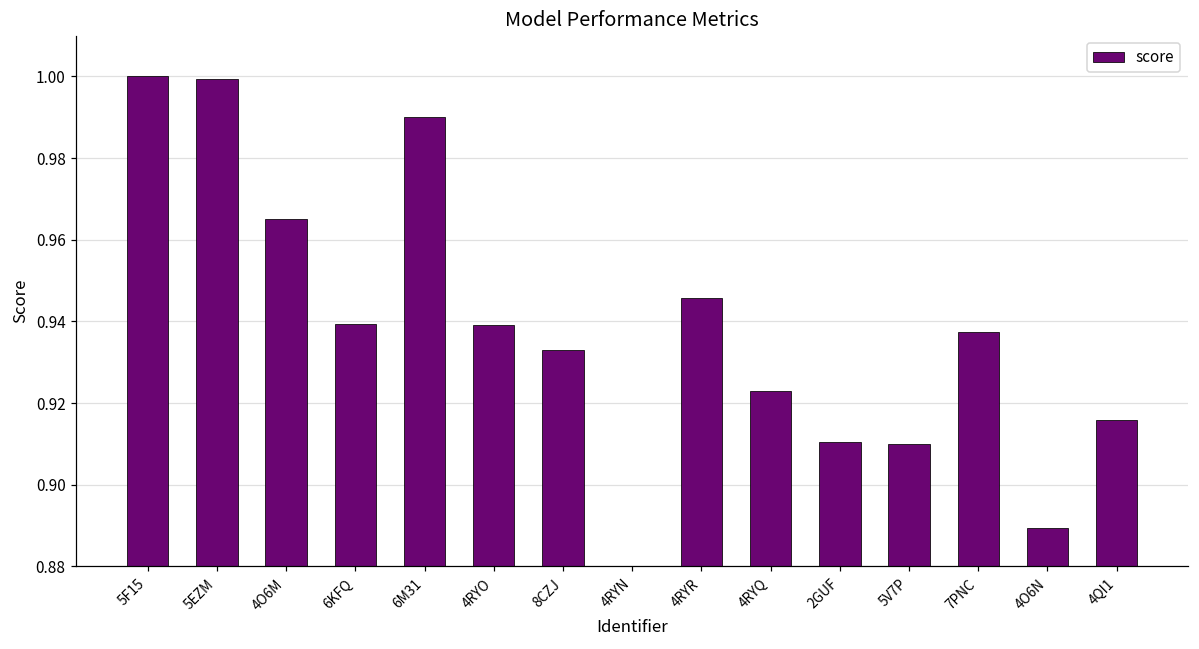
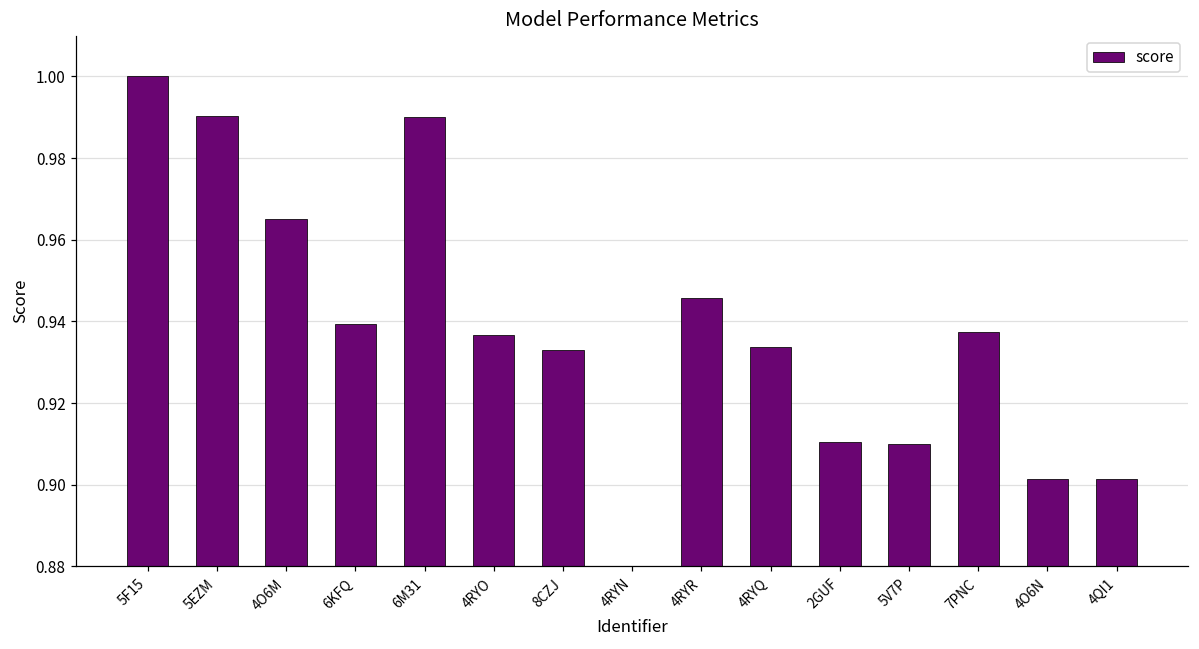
5EZM: 0.999 -> 0.990
4RYO: 0.939 -> 0.937
4RYQ: 0.923 -> 0.934
4O6N: 0.889 -> 0.901
4QI1: 0.916 -> 0.901
